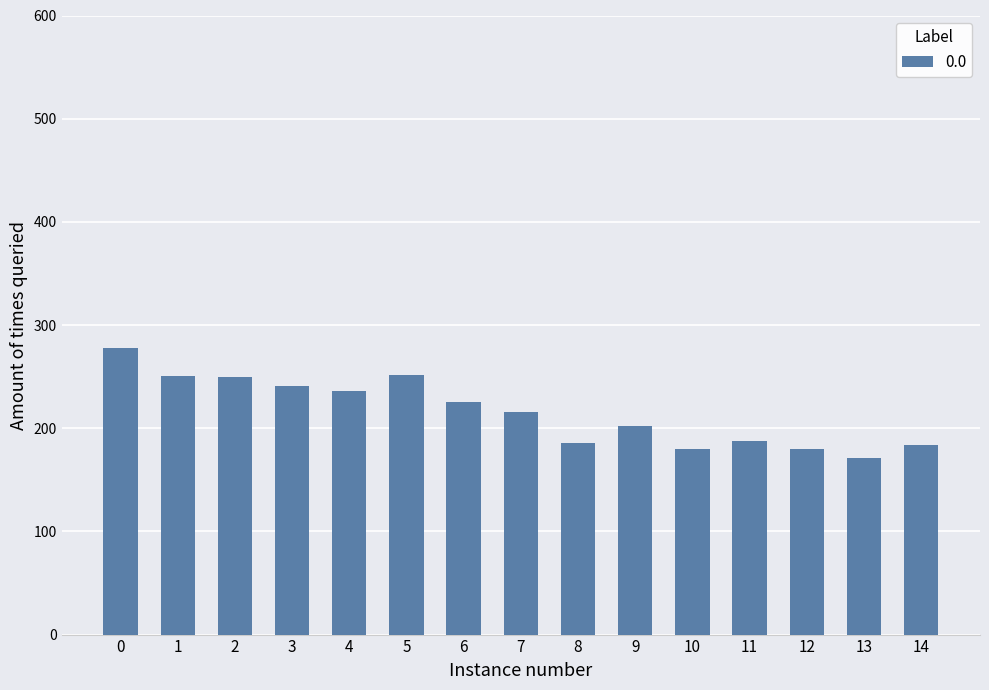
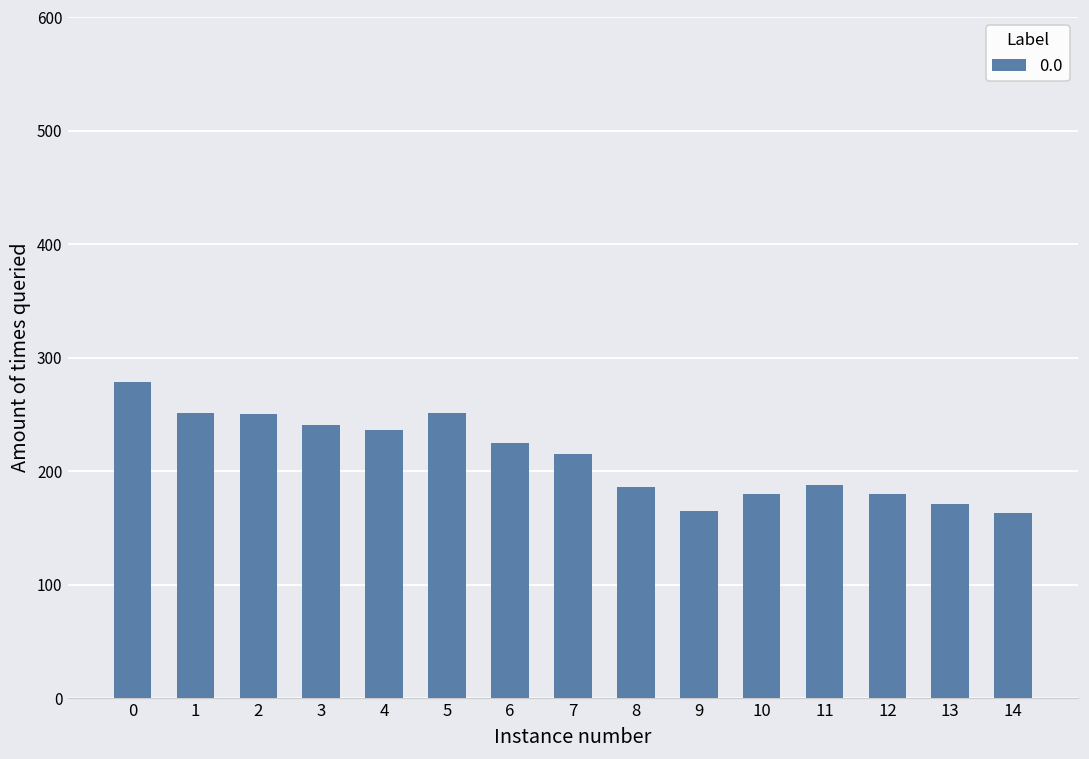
9: 202 -> 165
14: 184 -> 163
